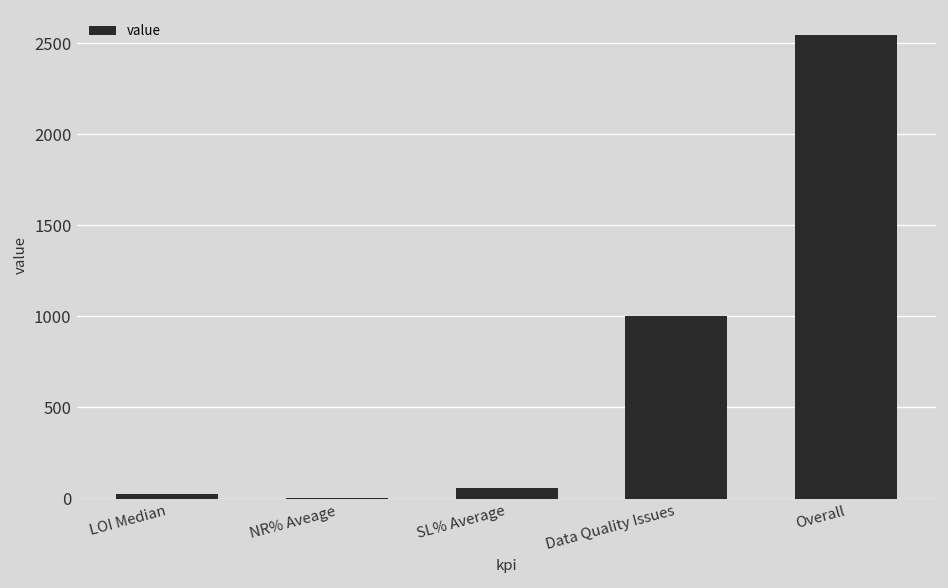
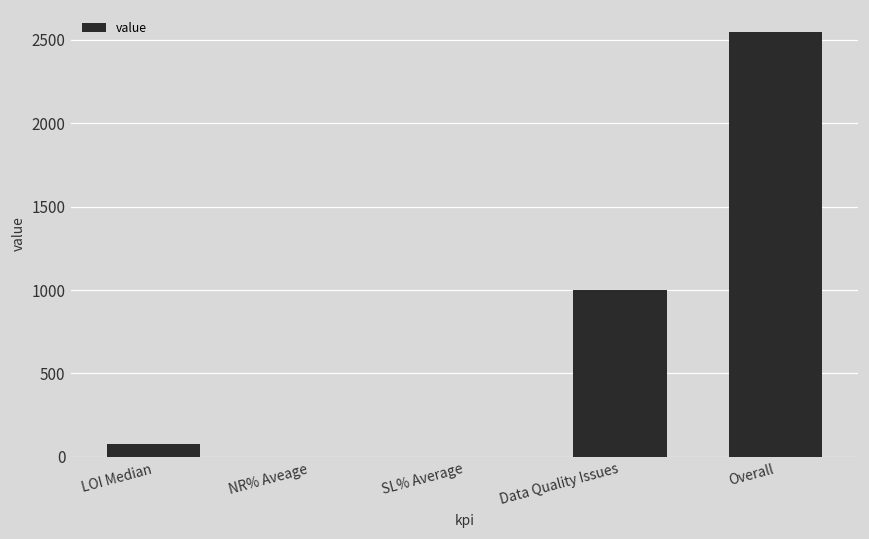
LOI Median: 30 -> 80
SL% Average: 60 -> 0
